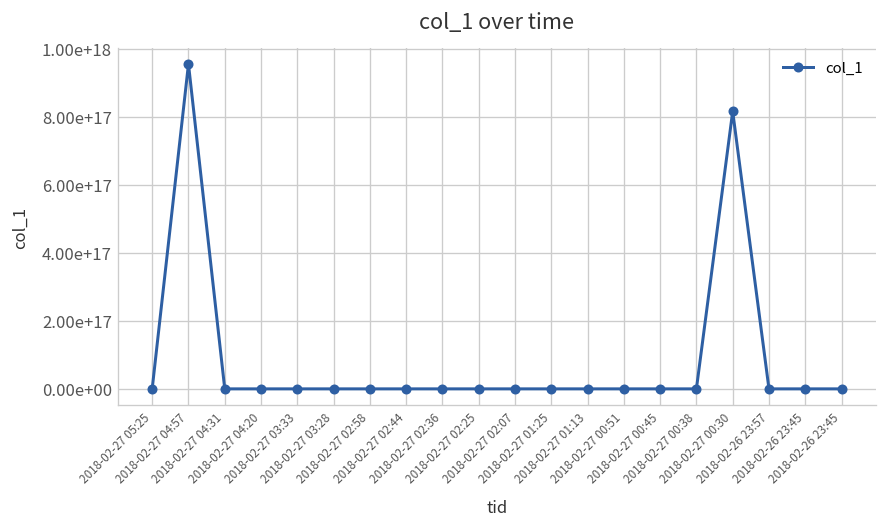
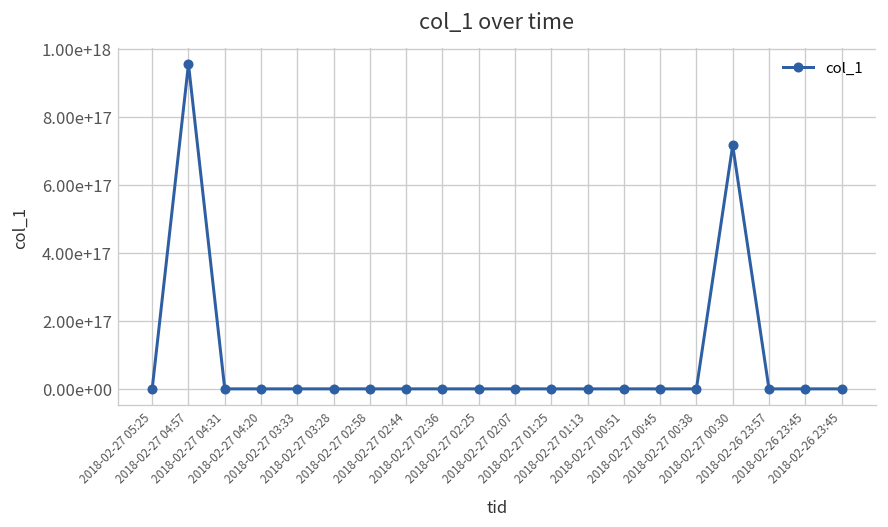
2018-02-27 00:30: 820000000000000000 -> 720000000000000000
